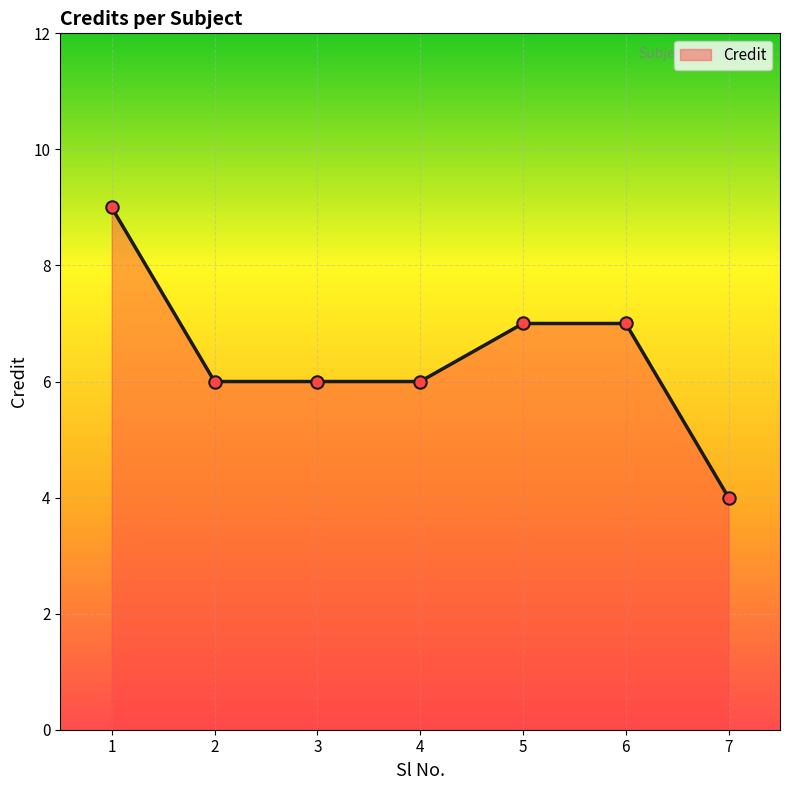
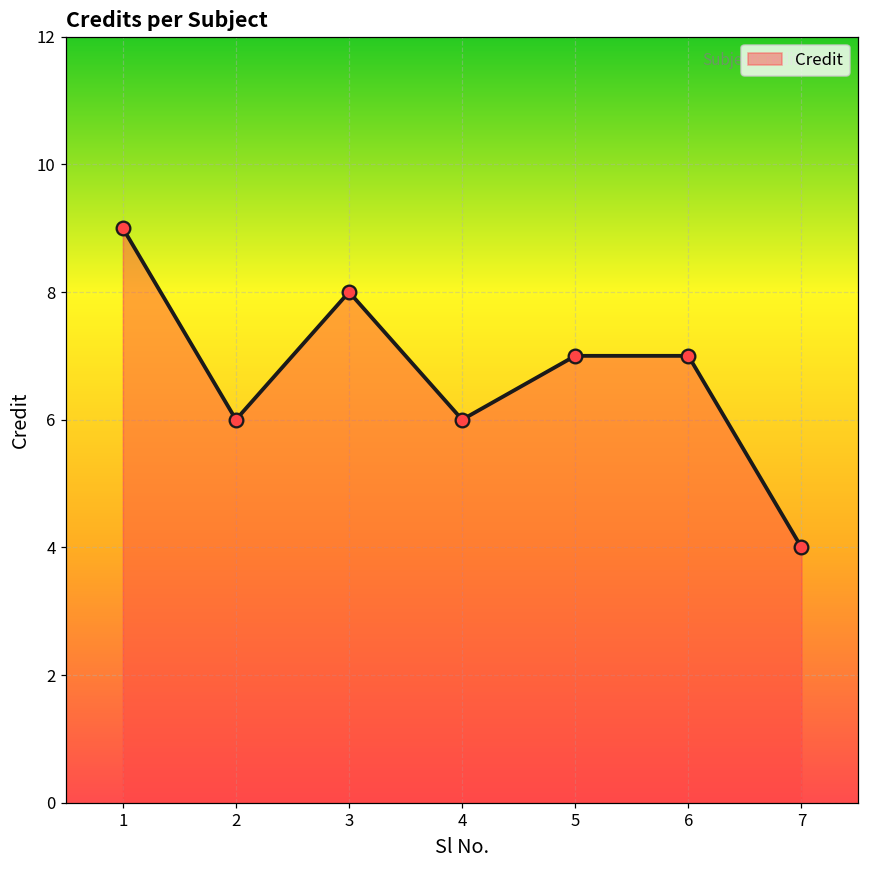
3: 6 -> 8
